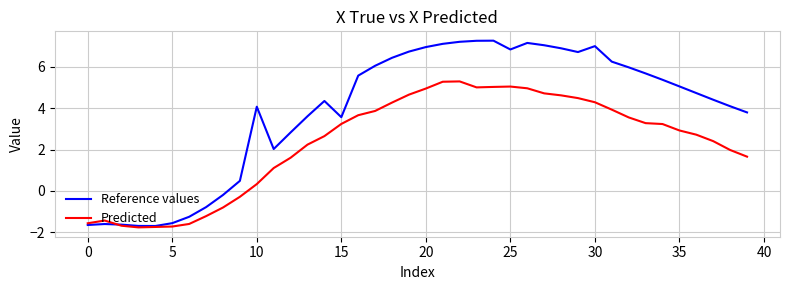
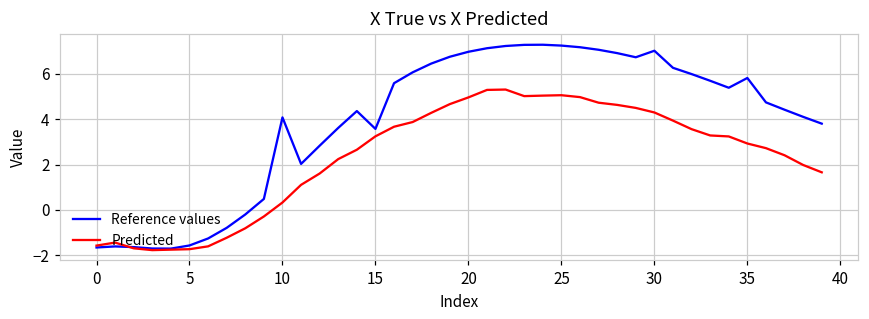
Reference values, 25: 6.8 -> 7.2
Reference values, 35: 5.1 -> 5.8
